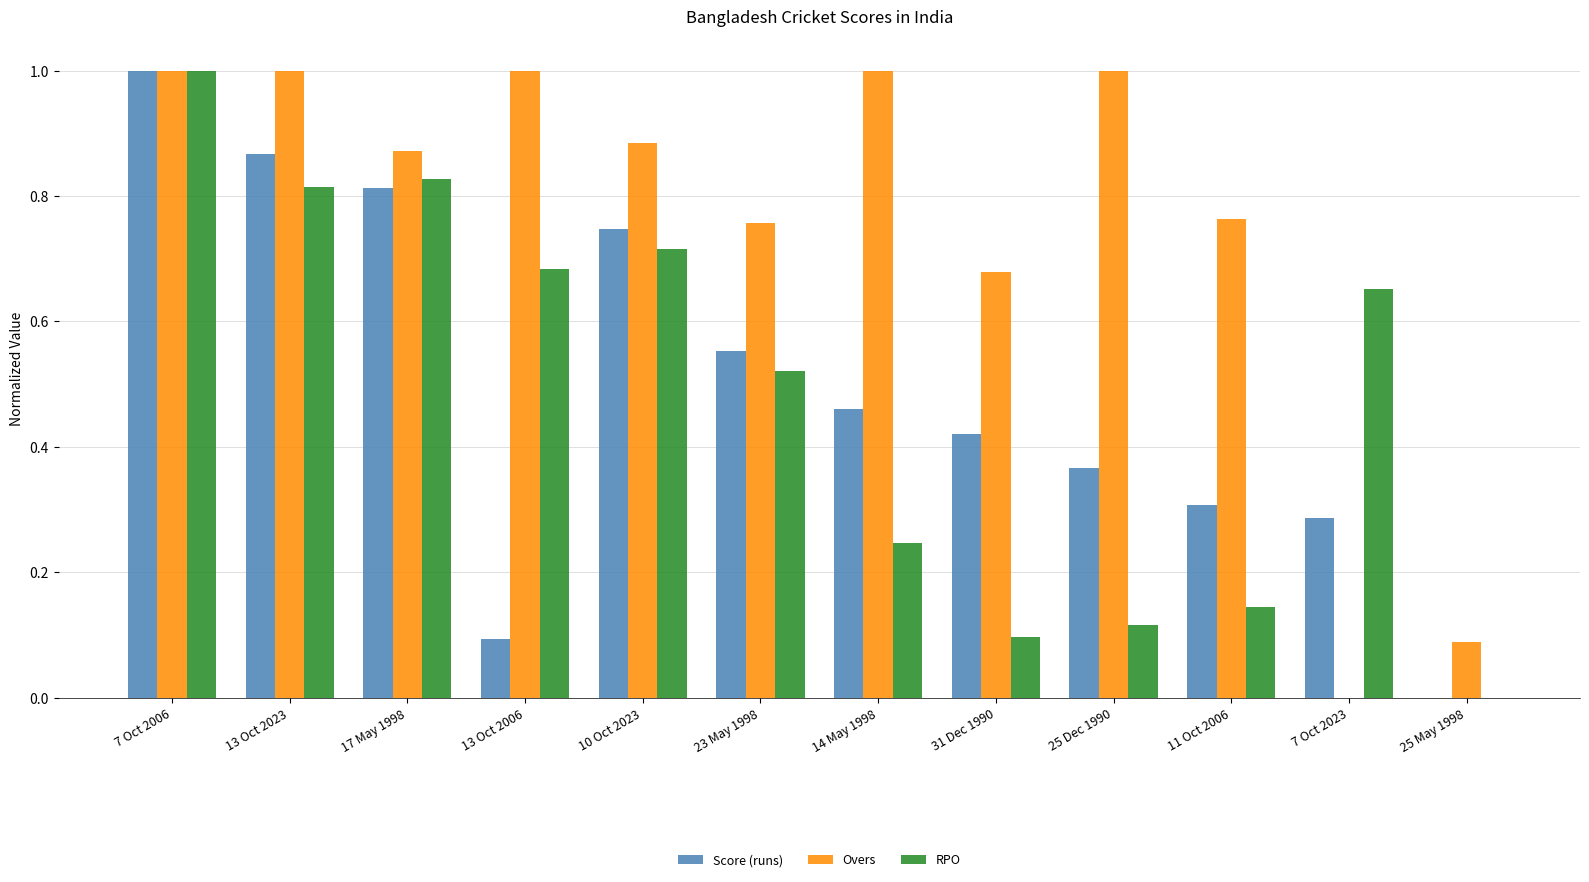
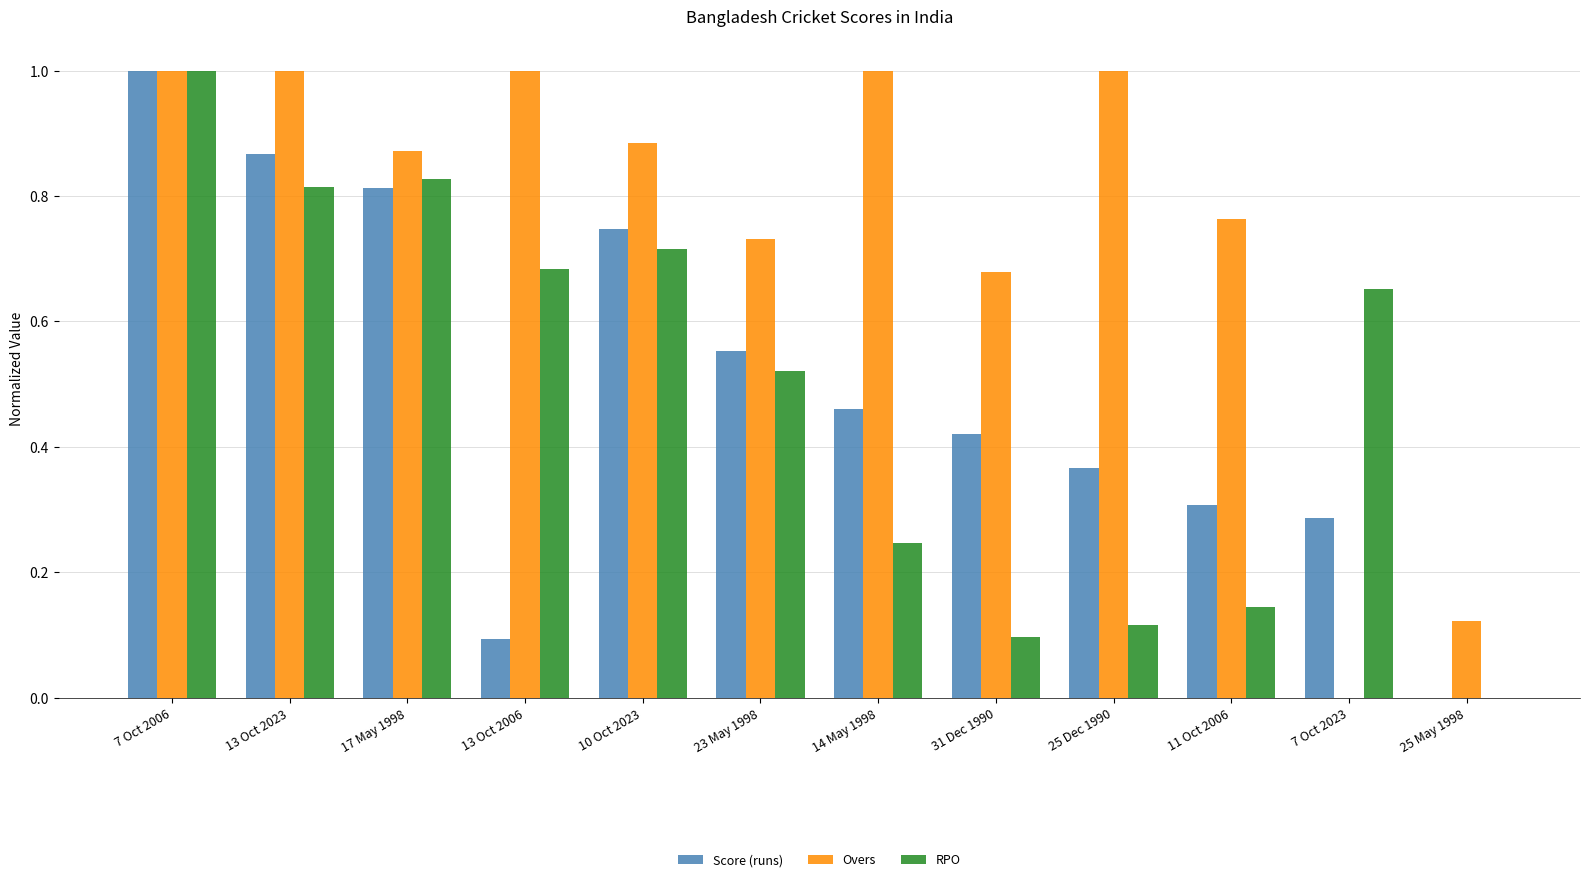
Overs, 23 May 1998: 0.76 -> 0.73
Overs, 25 May 1998: 0.09 -> 0.12
